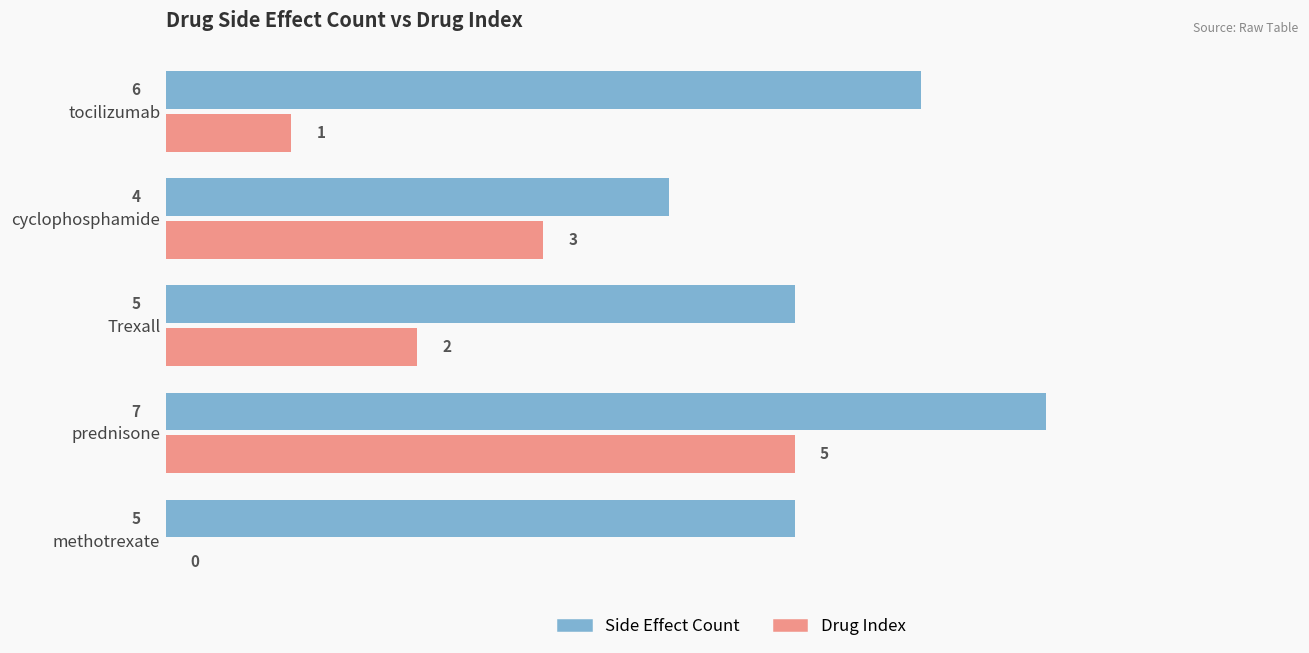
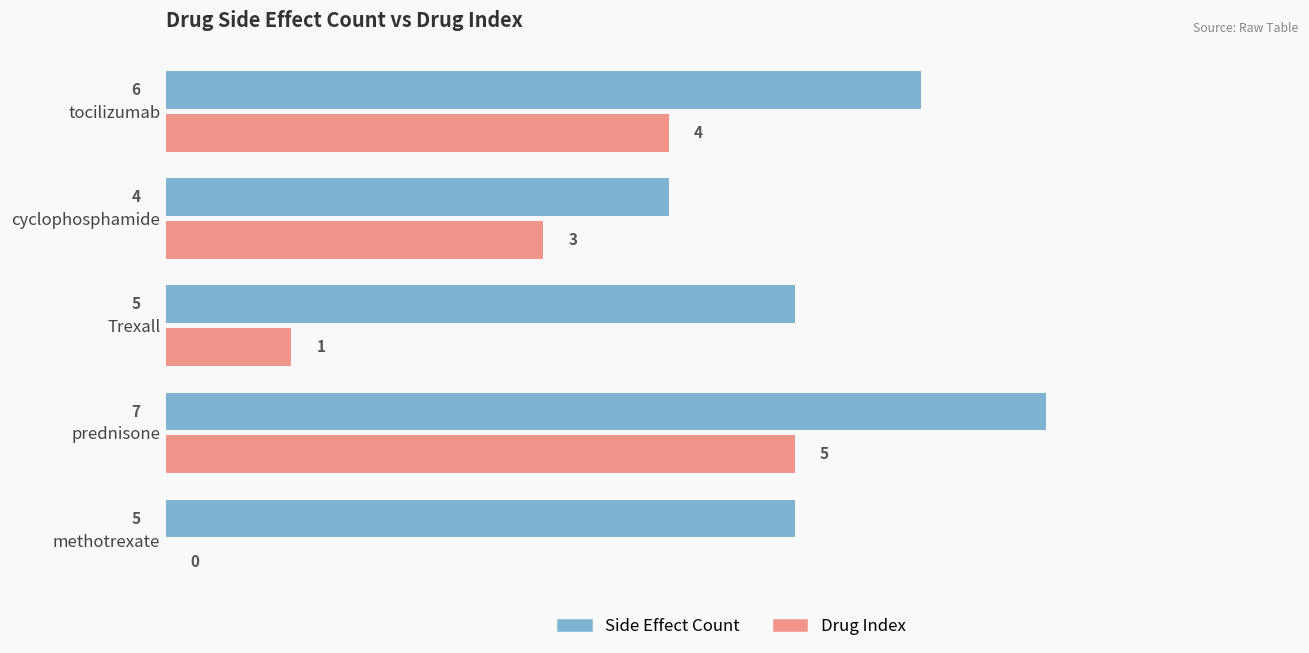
Drug Index, tocilizumab: 1 -> 4
Drug Index, Trexall: 2 -> 1
